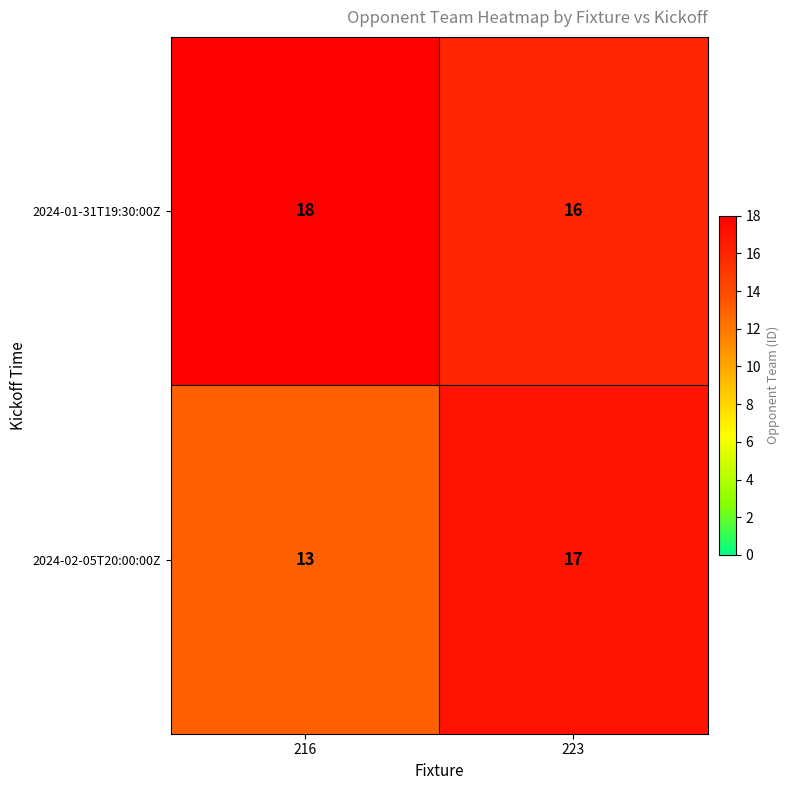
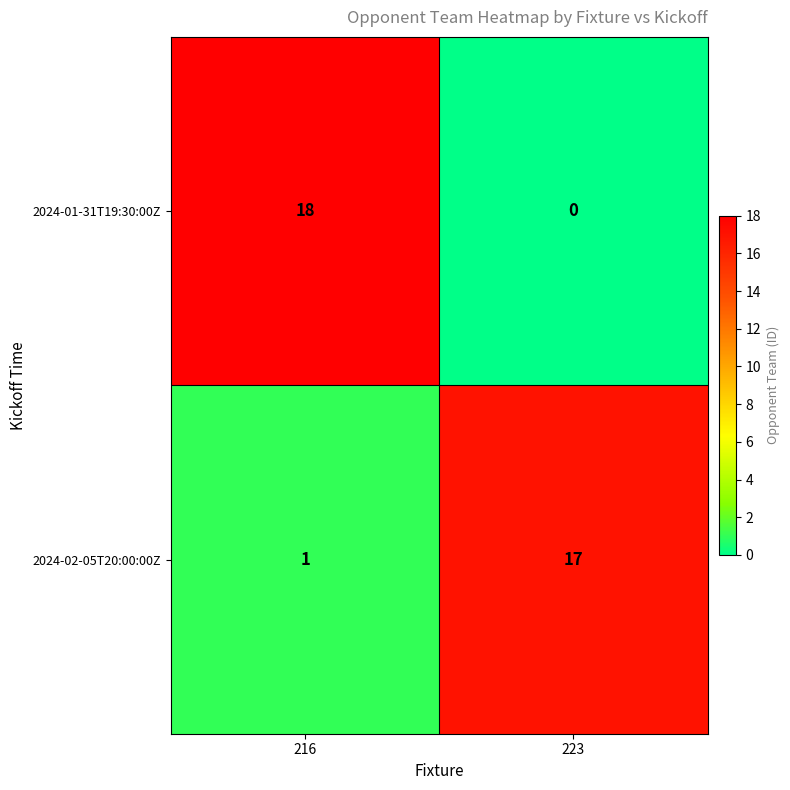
2024-01-31T19:30:00Z, 223: 16 -> 0
2024-02-05T20:00:00Z, 216: 13 -> 1
